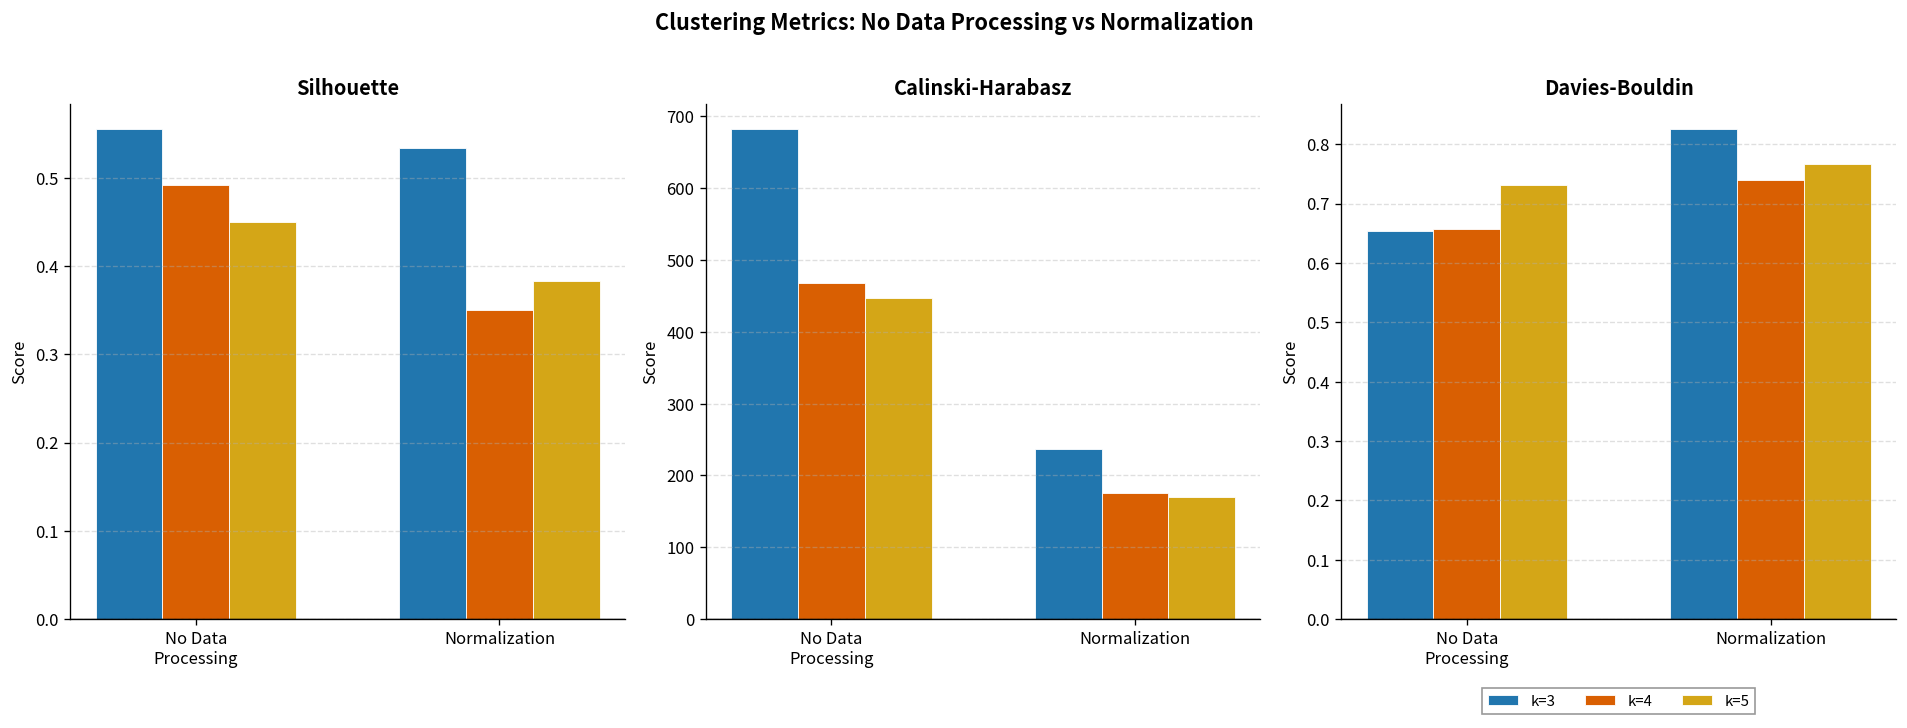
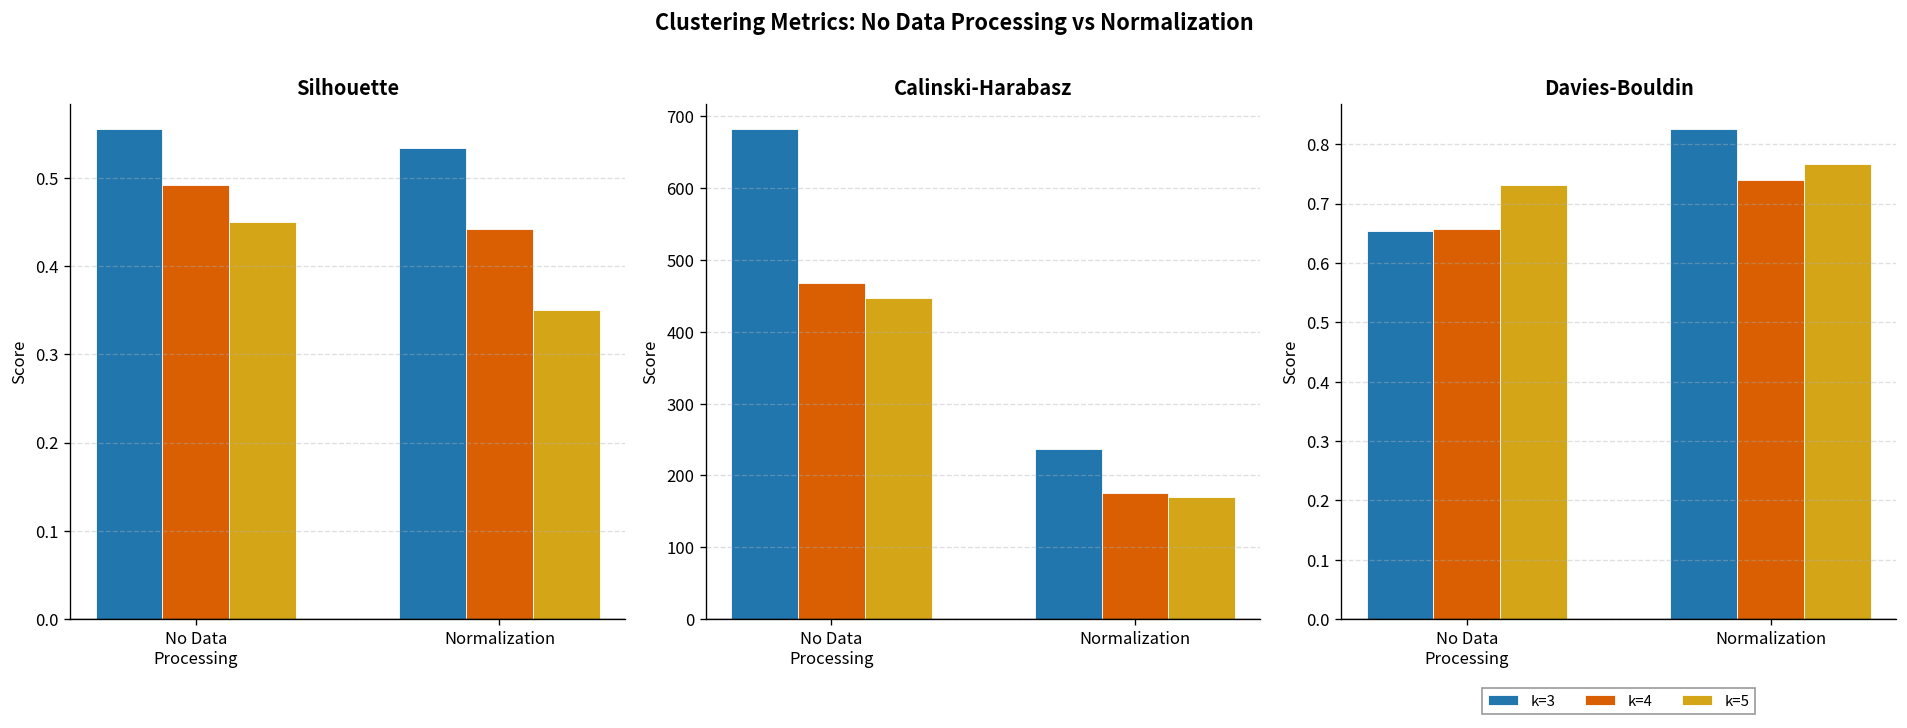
Silhouette, k=4, Normalization: 0.35 -> 0.44
Silhouette, k=5, Normalization: 0.38 -> 0.35
